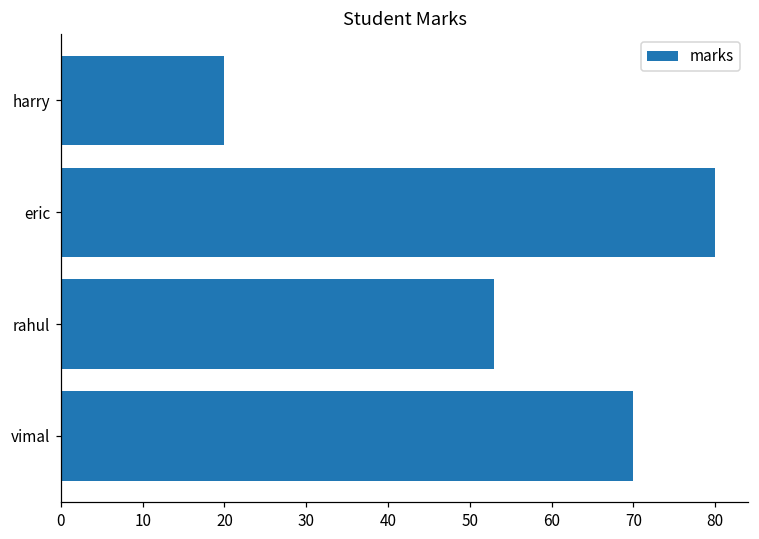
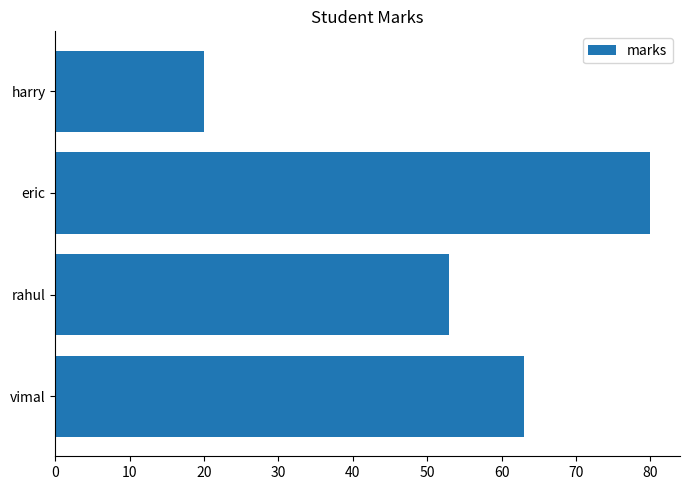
vimal: 70 -> 63
